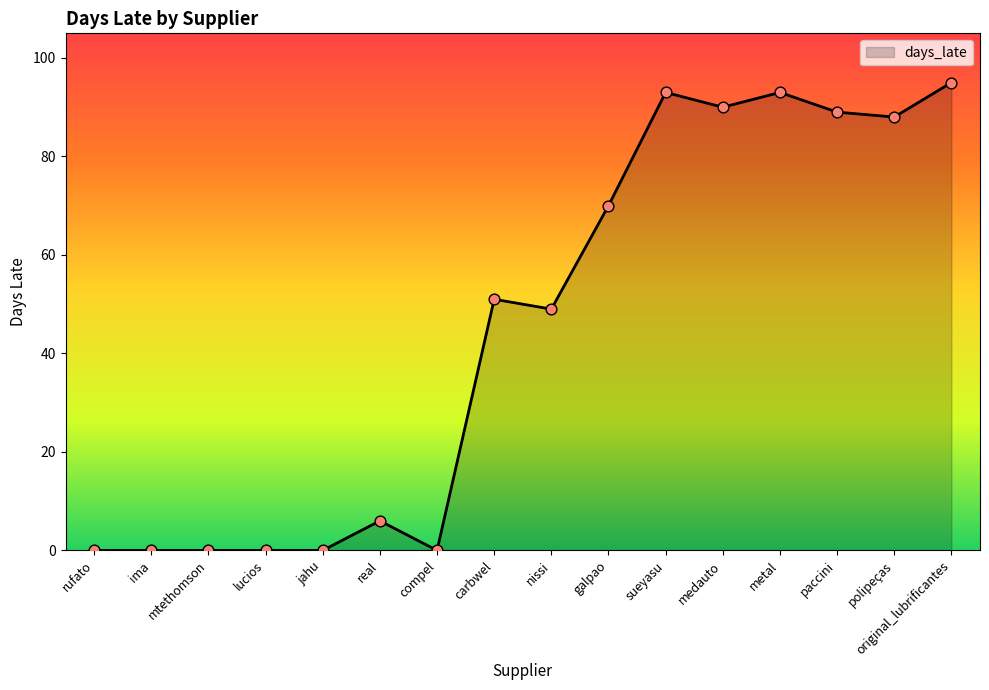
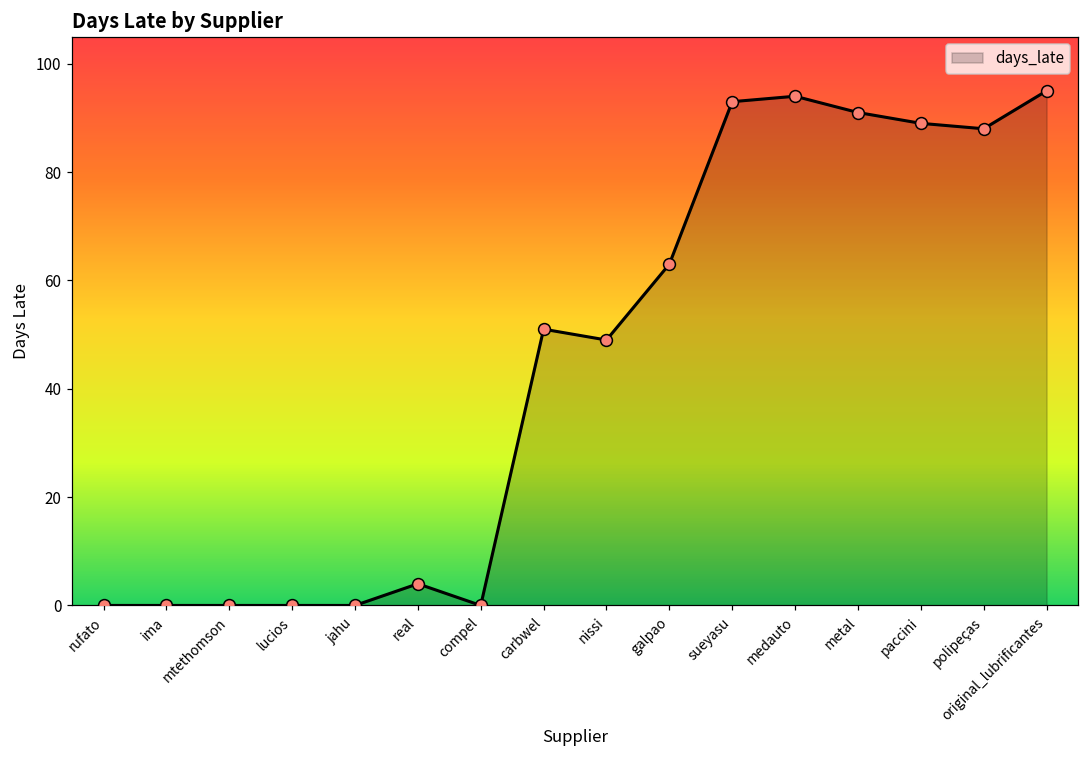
real: 6 -> 4
galpao: 70 -> 63
medauto: 90 -> 94
metal: 93 -> 91
